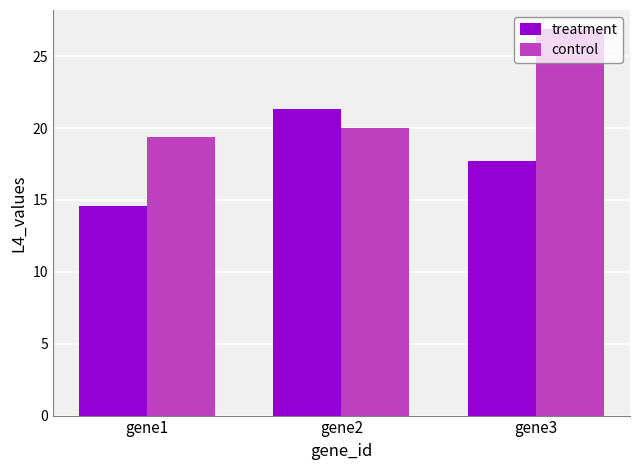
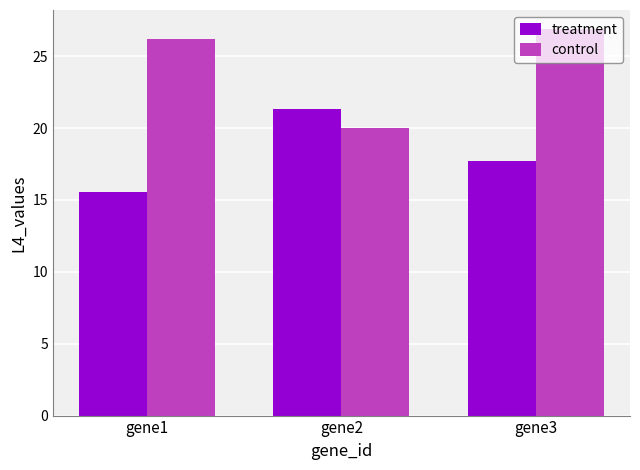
treatment, gene1: 14.6 -> 15.6
control, gene1: 19.3 -> 26.2
